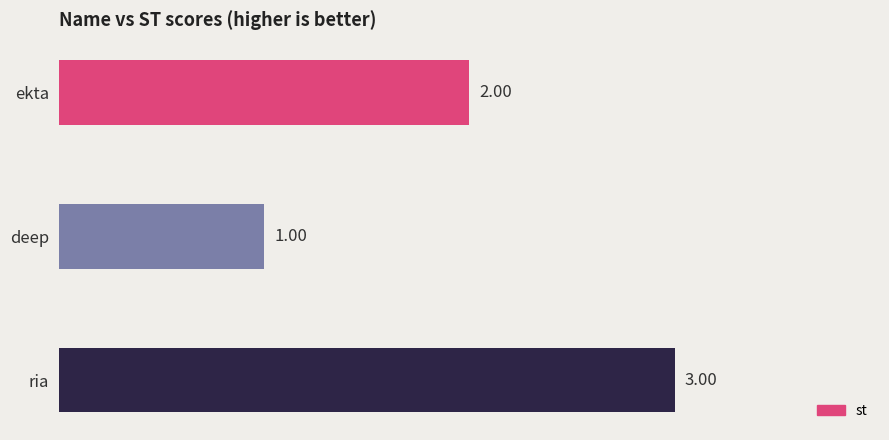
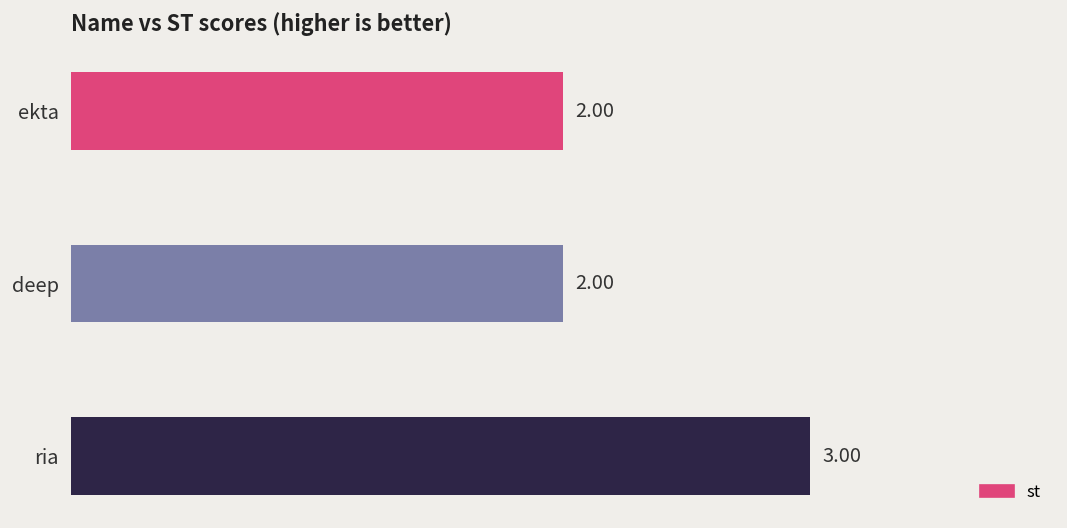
deep: 1.00 -> 2.00
